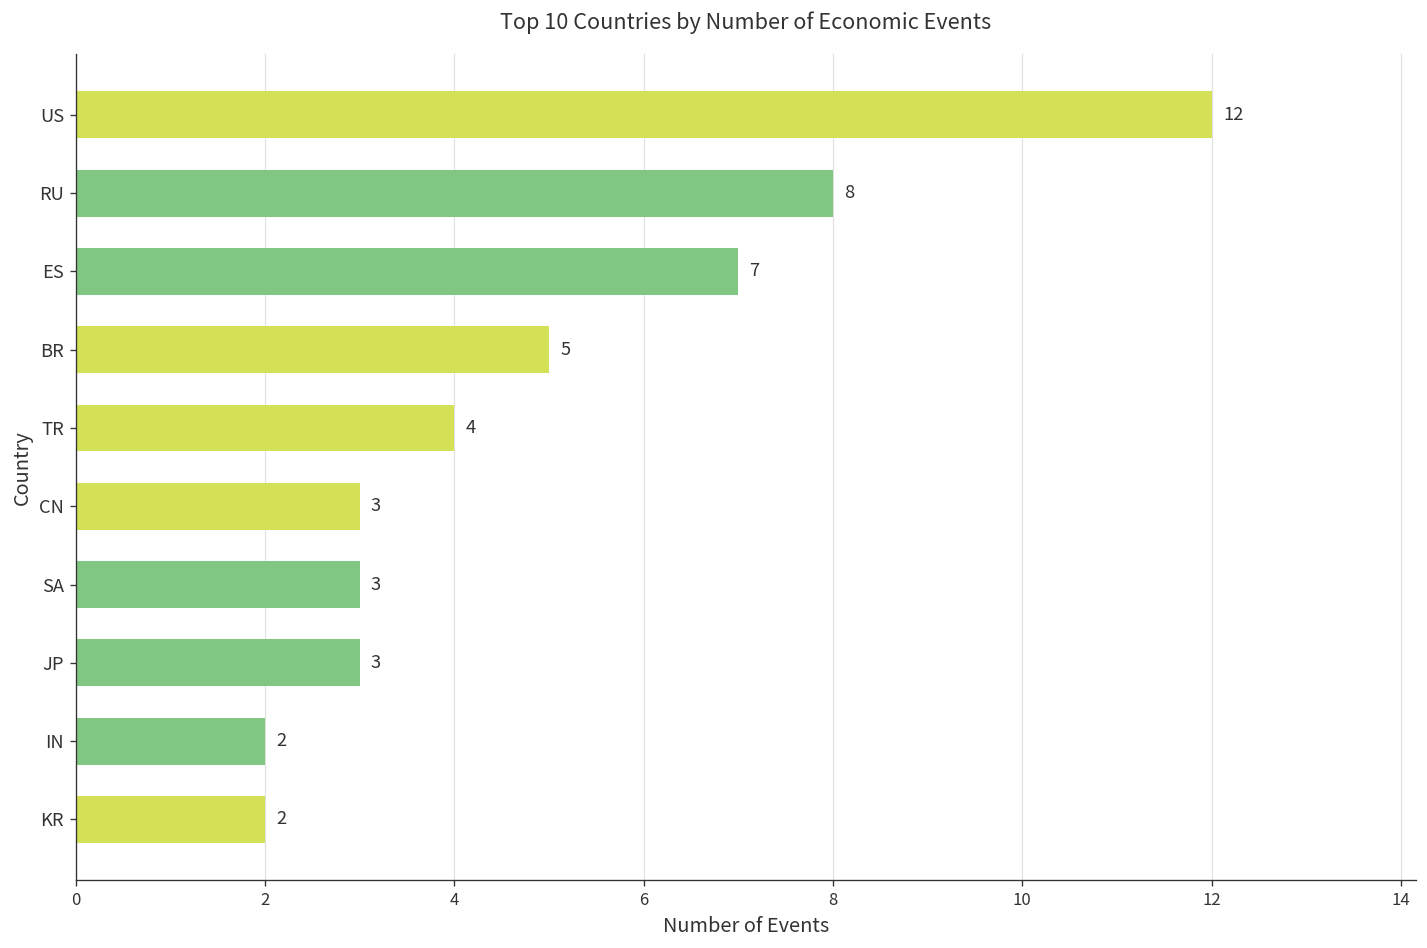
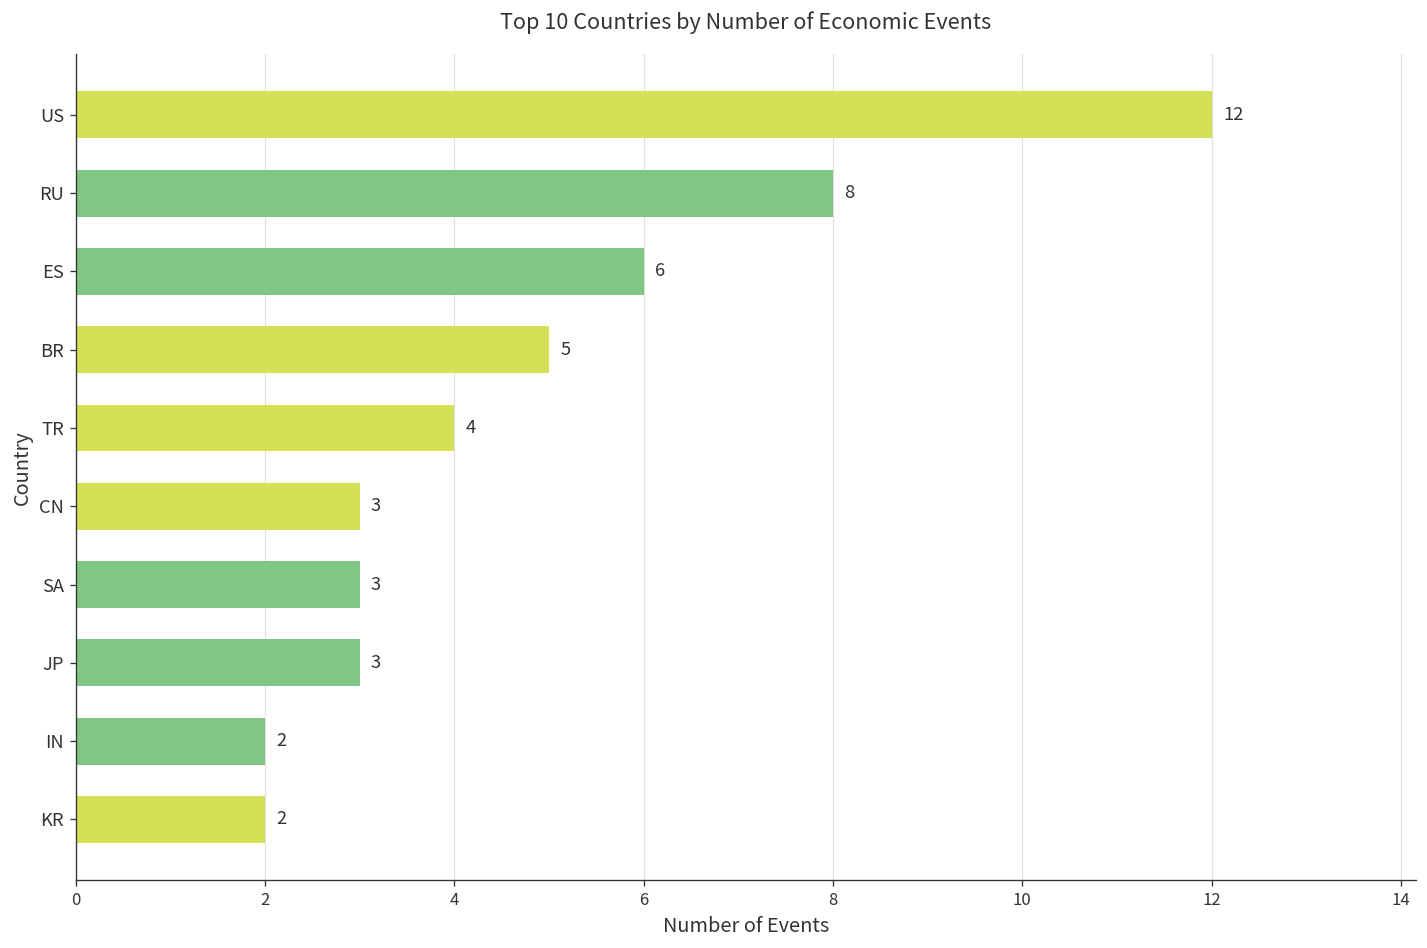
ES: 7 -> 6
